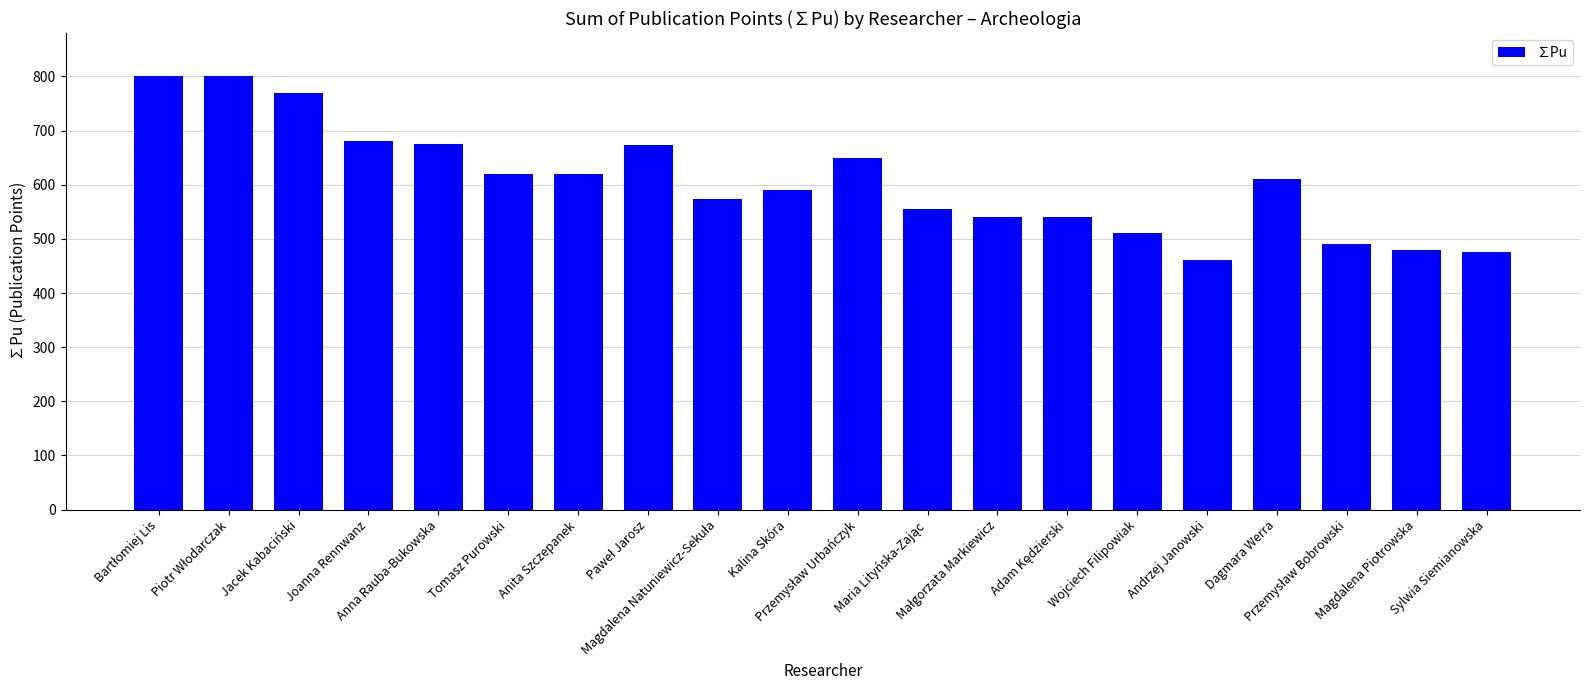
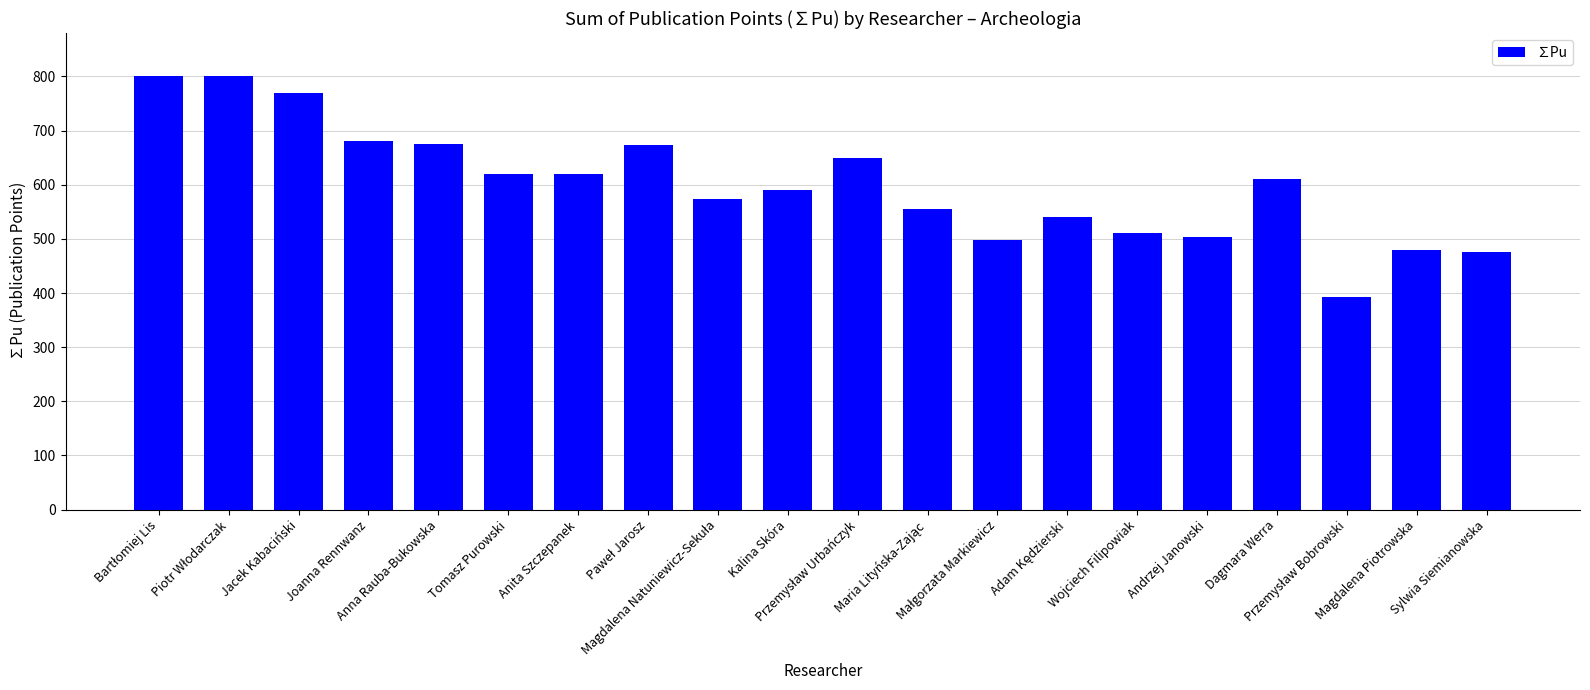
Małgorzata Markiewicz: 540 -> 500
Andrzej Janowski: 460 -> 500
Przemysław Bobrowski: 490 -> 390
